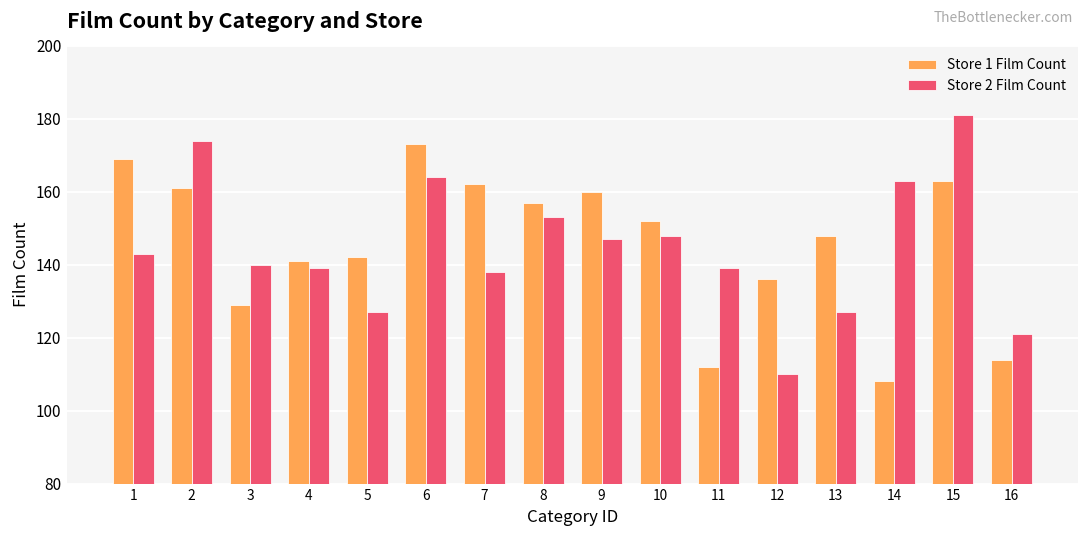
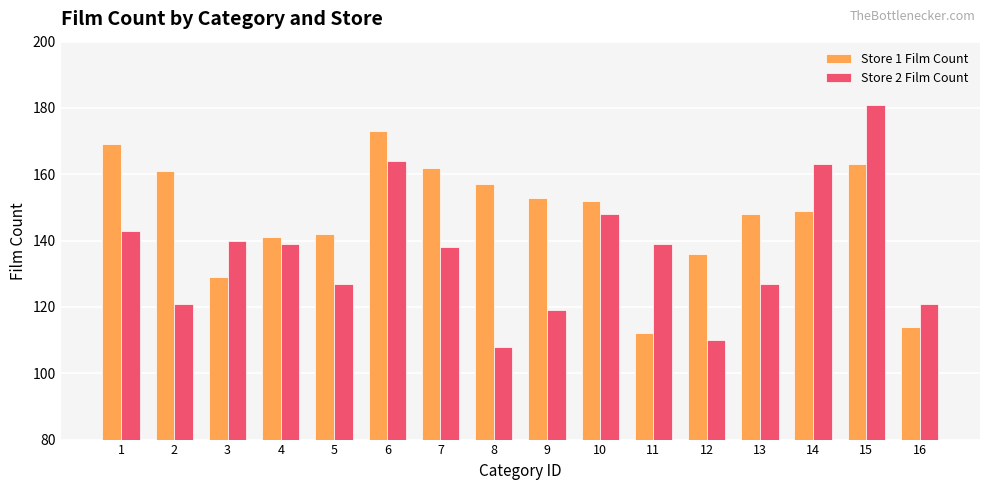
Store 2 Film Count, 2: 174 -> 121
Store 2 Film Count, 8: 153 -> 108
Store 1 Film Count, 9: 160 -> 153
Store 2 Film Count, 9: 147 -> 119
Store 1 Film Count, 14: 108 -> 149
